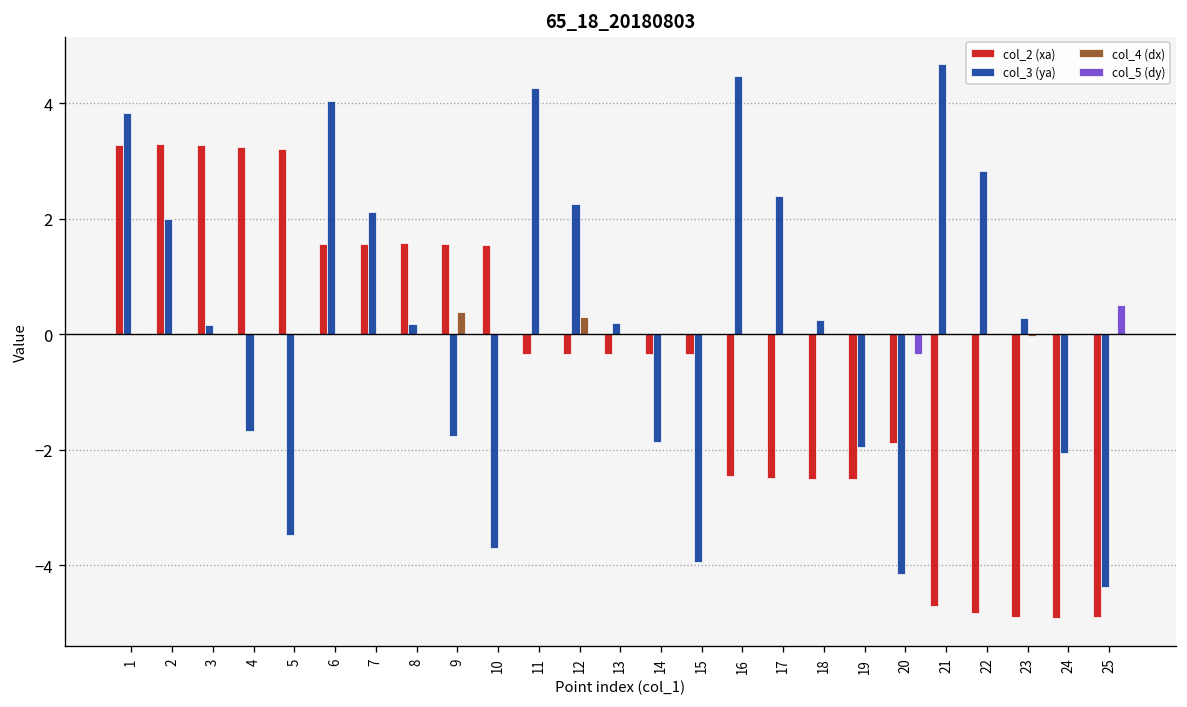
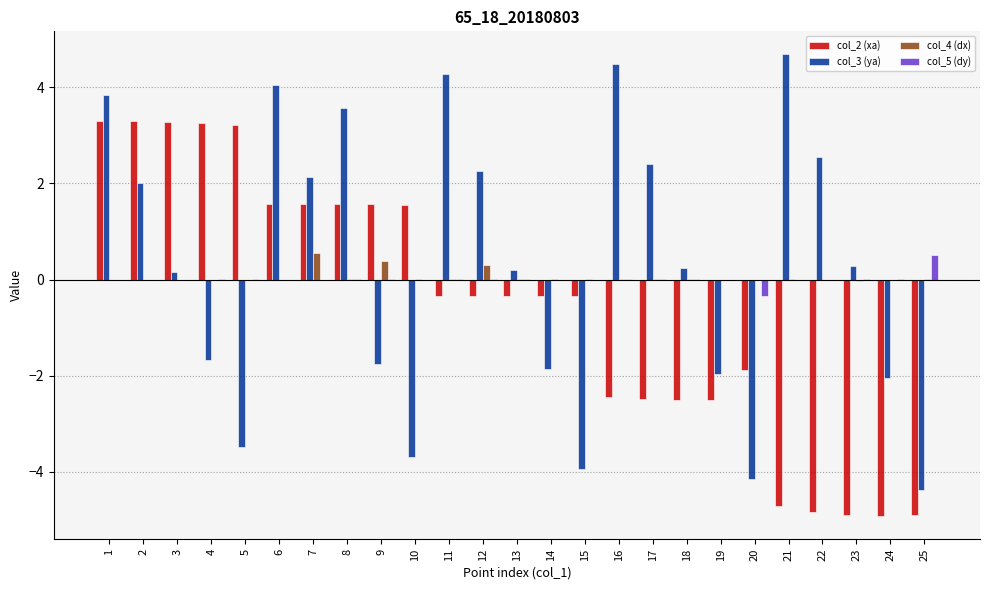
col_4 (dx), 7: 0.0 -> 0.5
col_3 (ya), 8: 0.2 -> 3.6
col_3 (ya), 22: 2.8 -> 2.5
